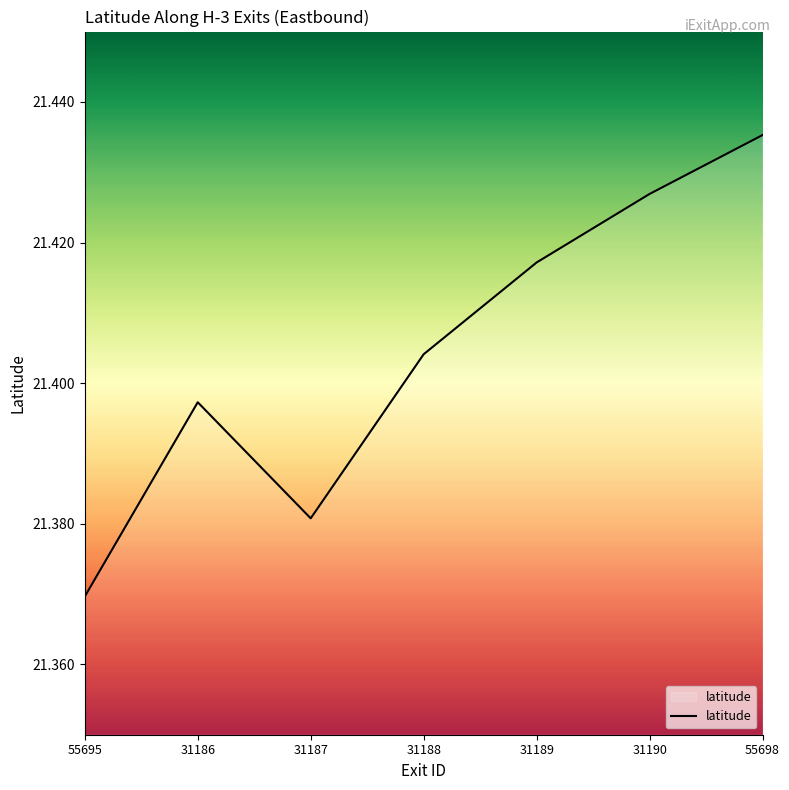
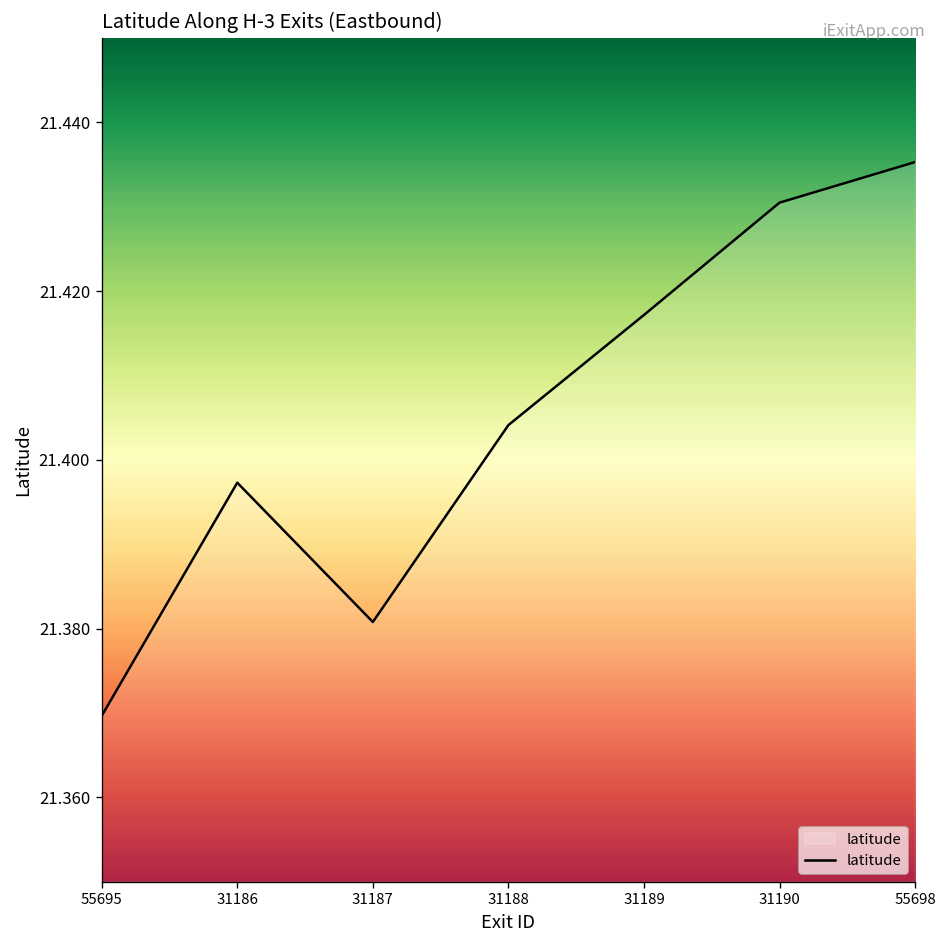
31190: 21.427 -> 21.430
